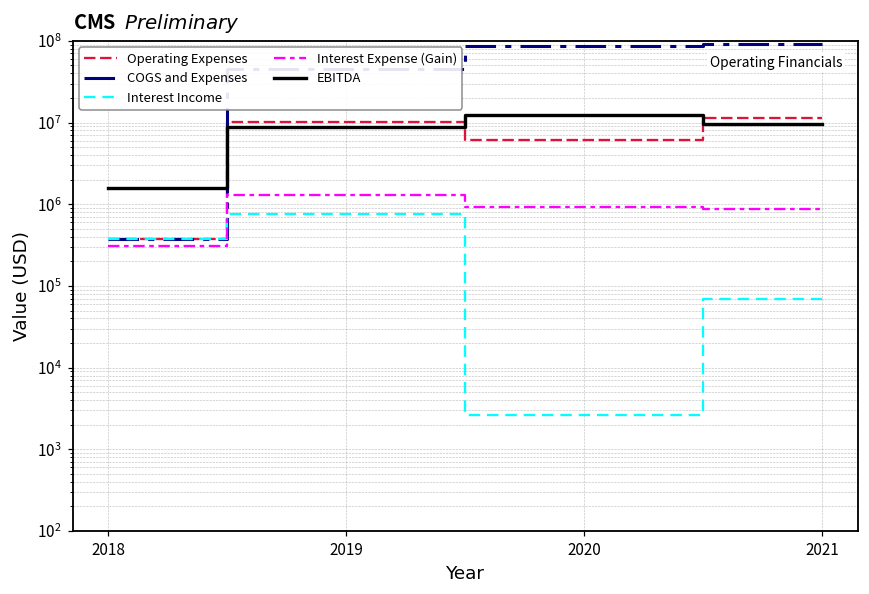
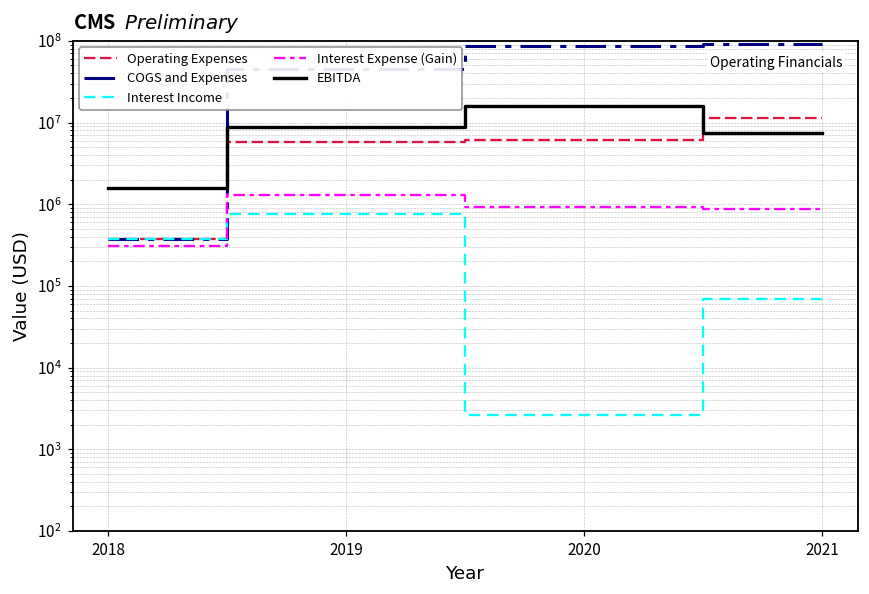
Operating Expenses, 2019: 10000000 -> 6000000
EBITDA, 2020: 12000000 -> 16000000
EBITDA, 2021: 10000000 -> 7000000
